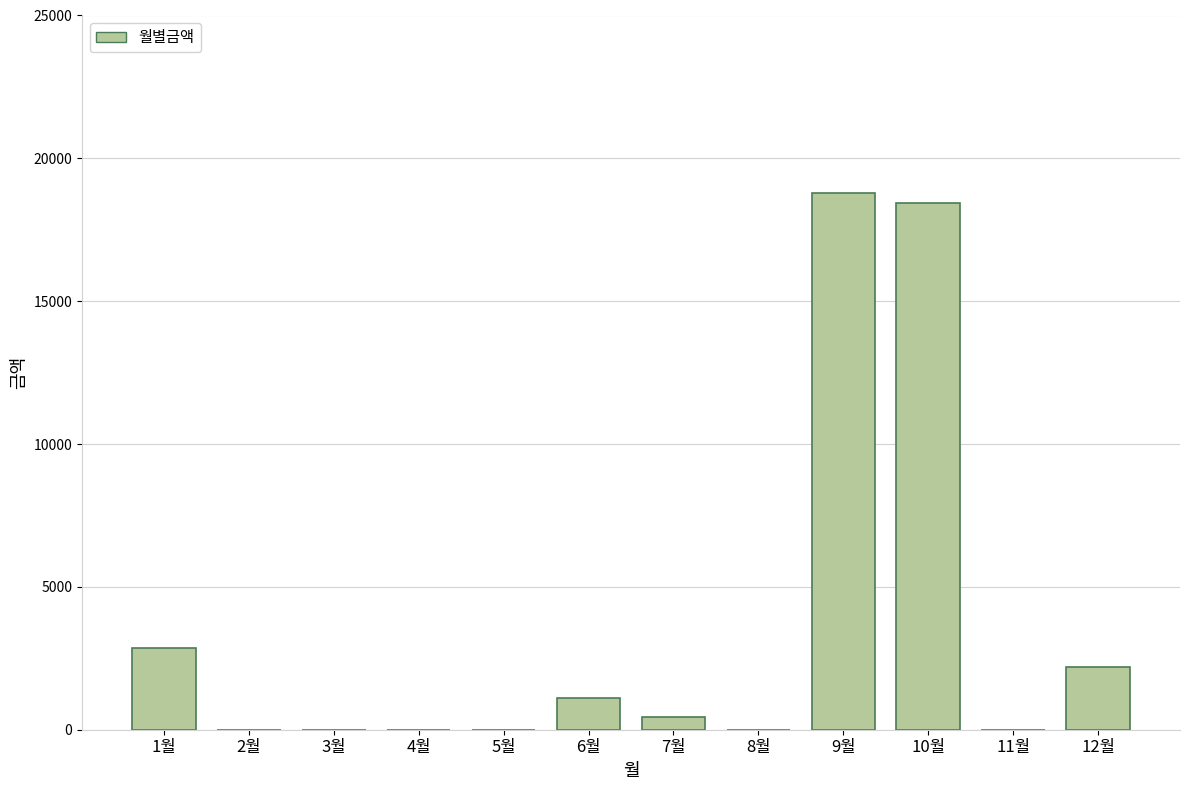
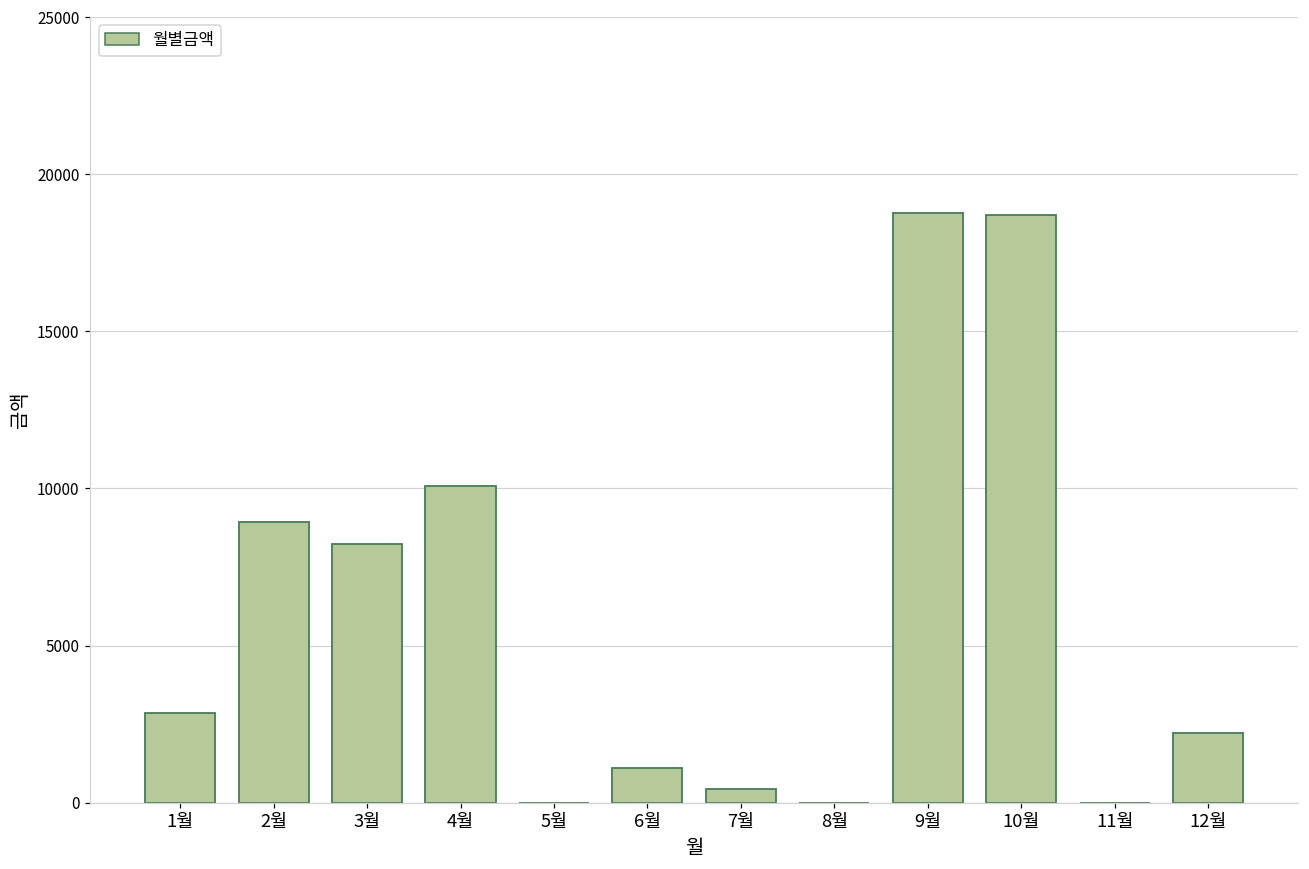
2월: 0 -> 8900
3월: 0 -> 8200
4월: 0 -> 10100
10월: 18400 -> 18700
